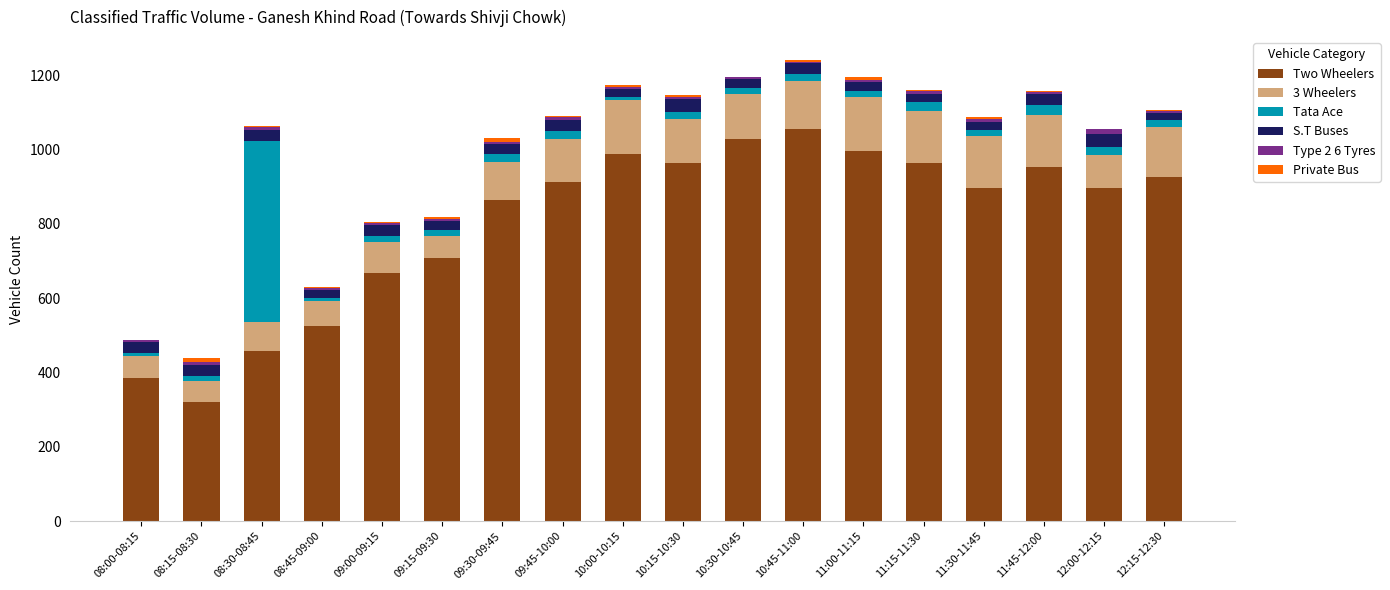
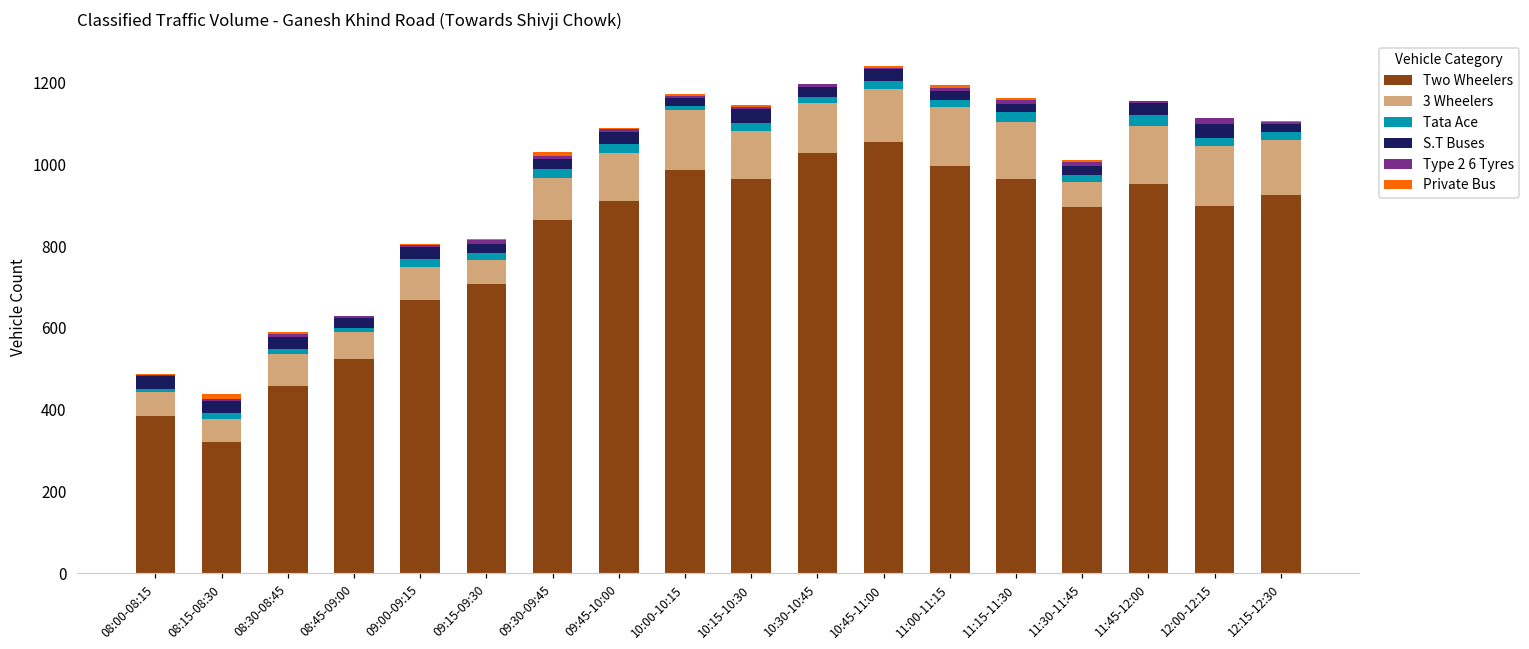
Tata Ace, 08:30-08:45: 490 -> 10
3 Wheelers, 11:30-11:45: 140 -> 60
3 Wheelers, 12:00-12:15: 90 -> 150
